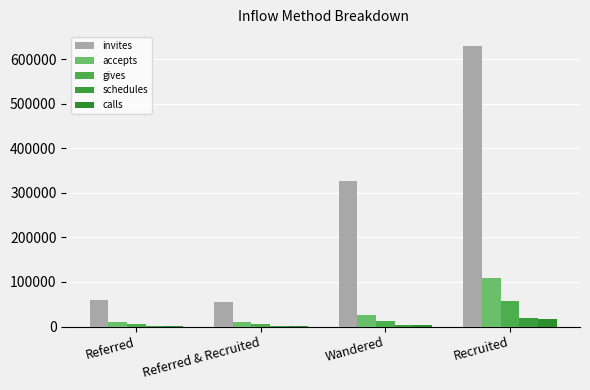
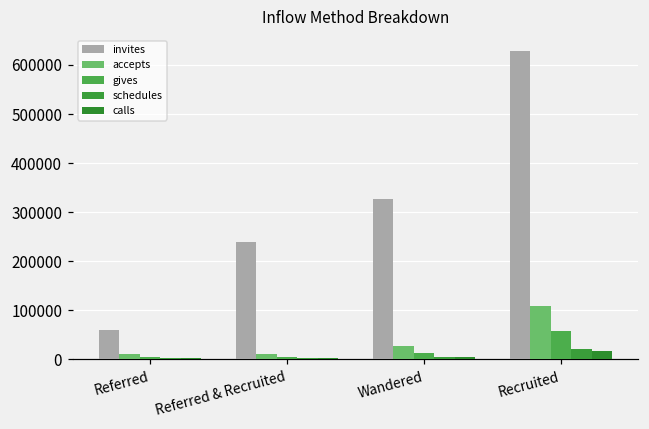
invites, Referred & Recruited: 50000 -> 240000
